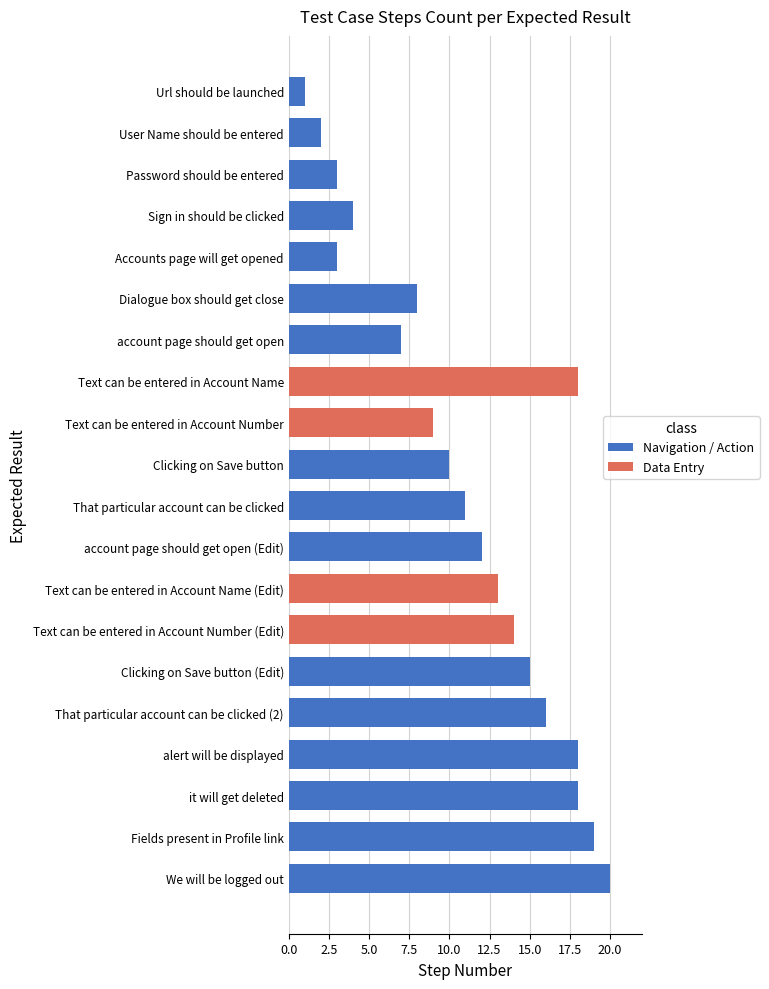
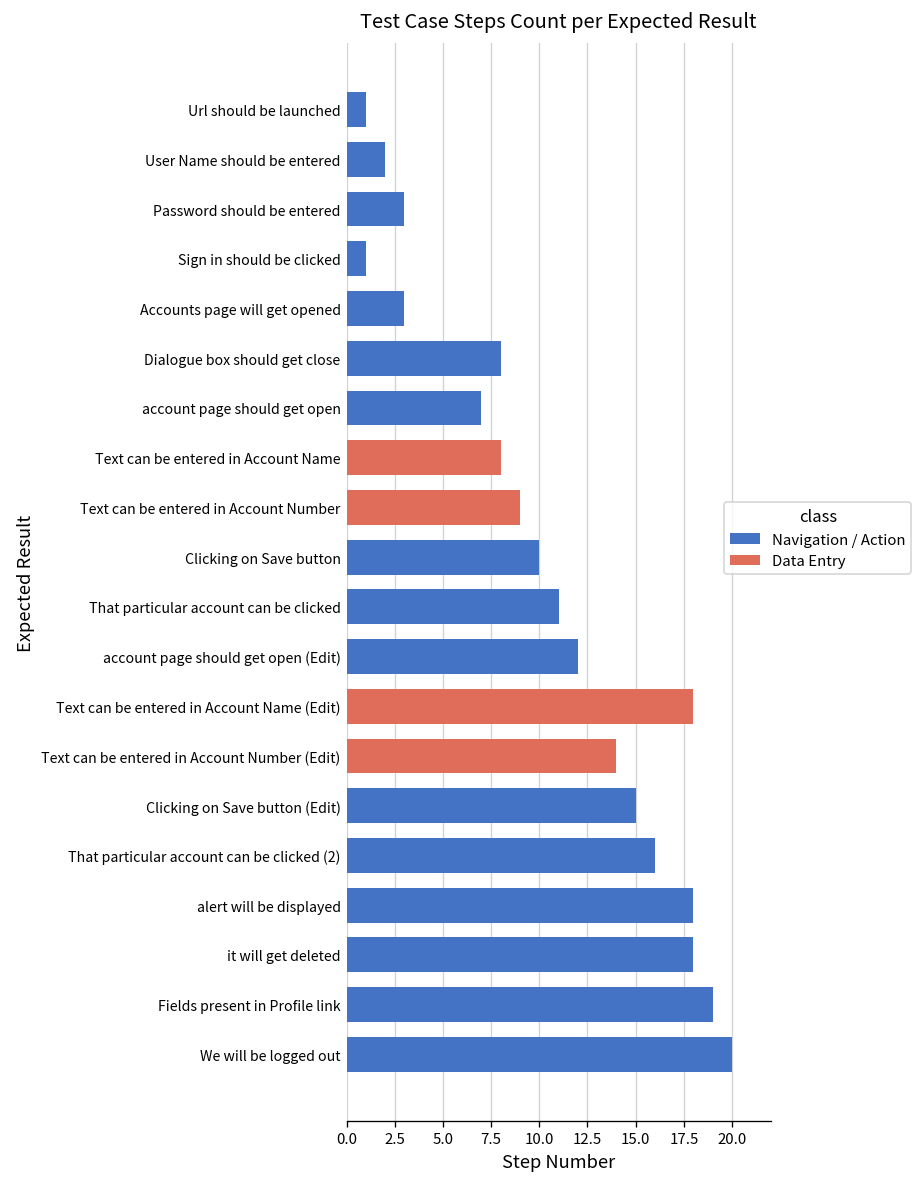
Sign in should be clicked: 4 -> 1
Text can be entered in Account Name: 18 -> 8
Text can be entered in Account Name (Edit): 13 -> 18
